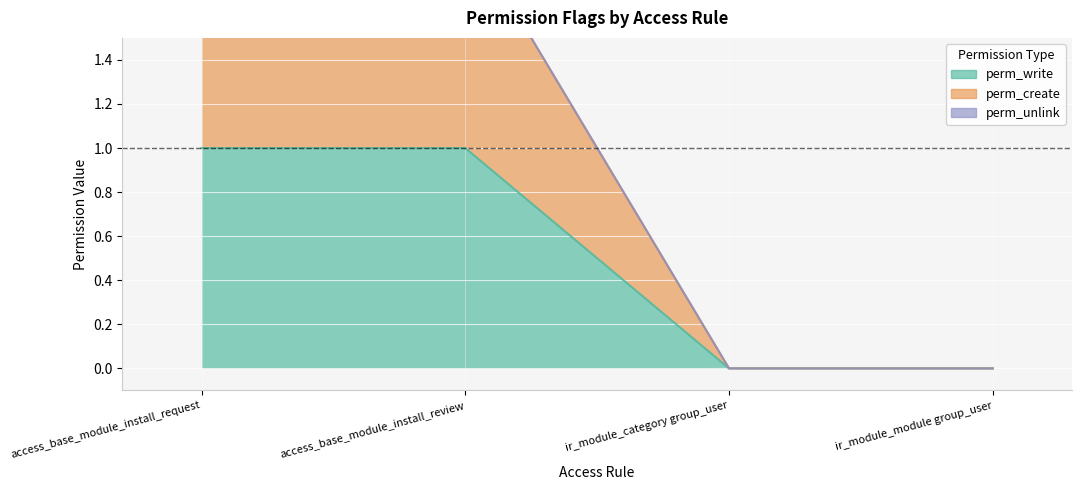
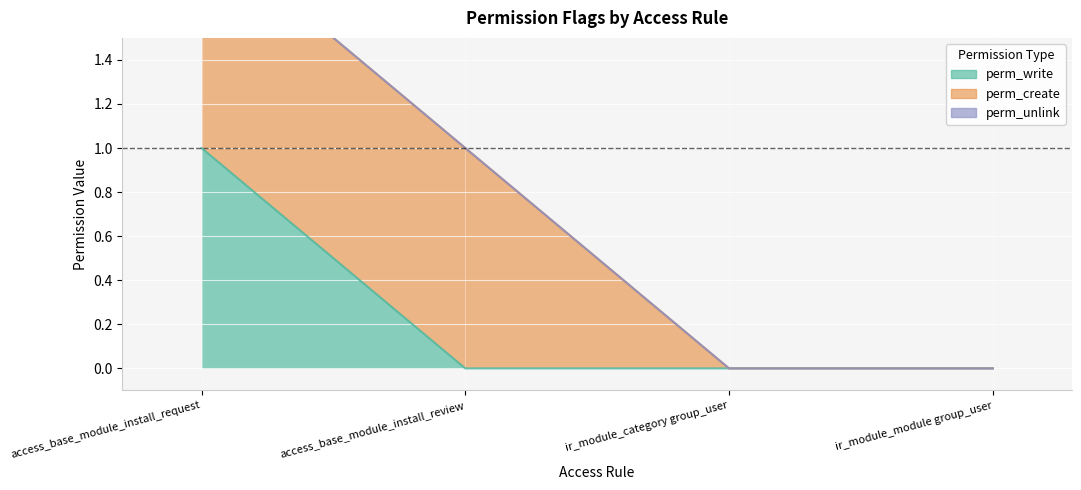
perm_write, access_base_module_install_review: 1 -> 0
